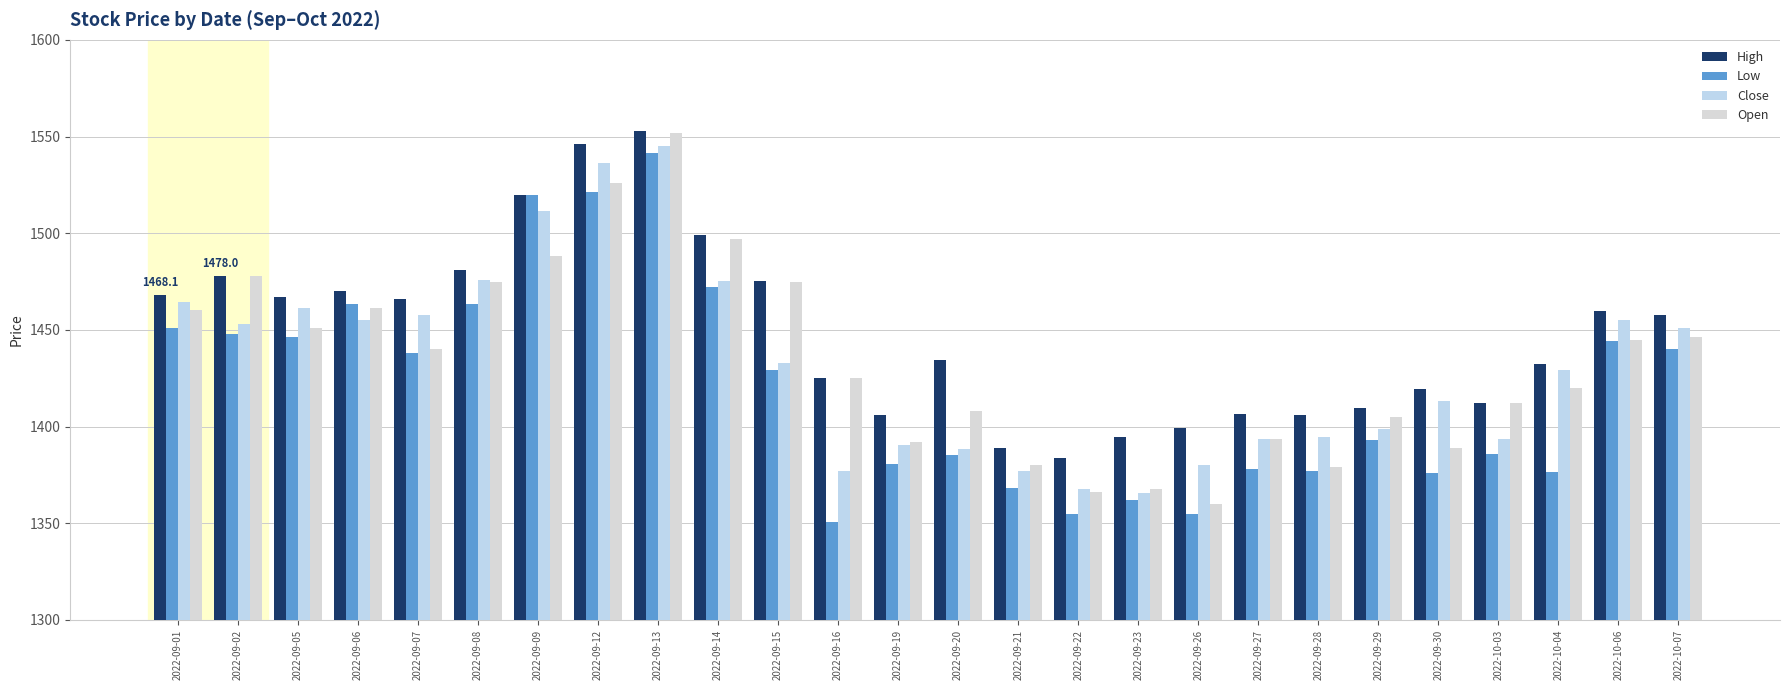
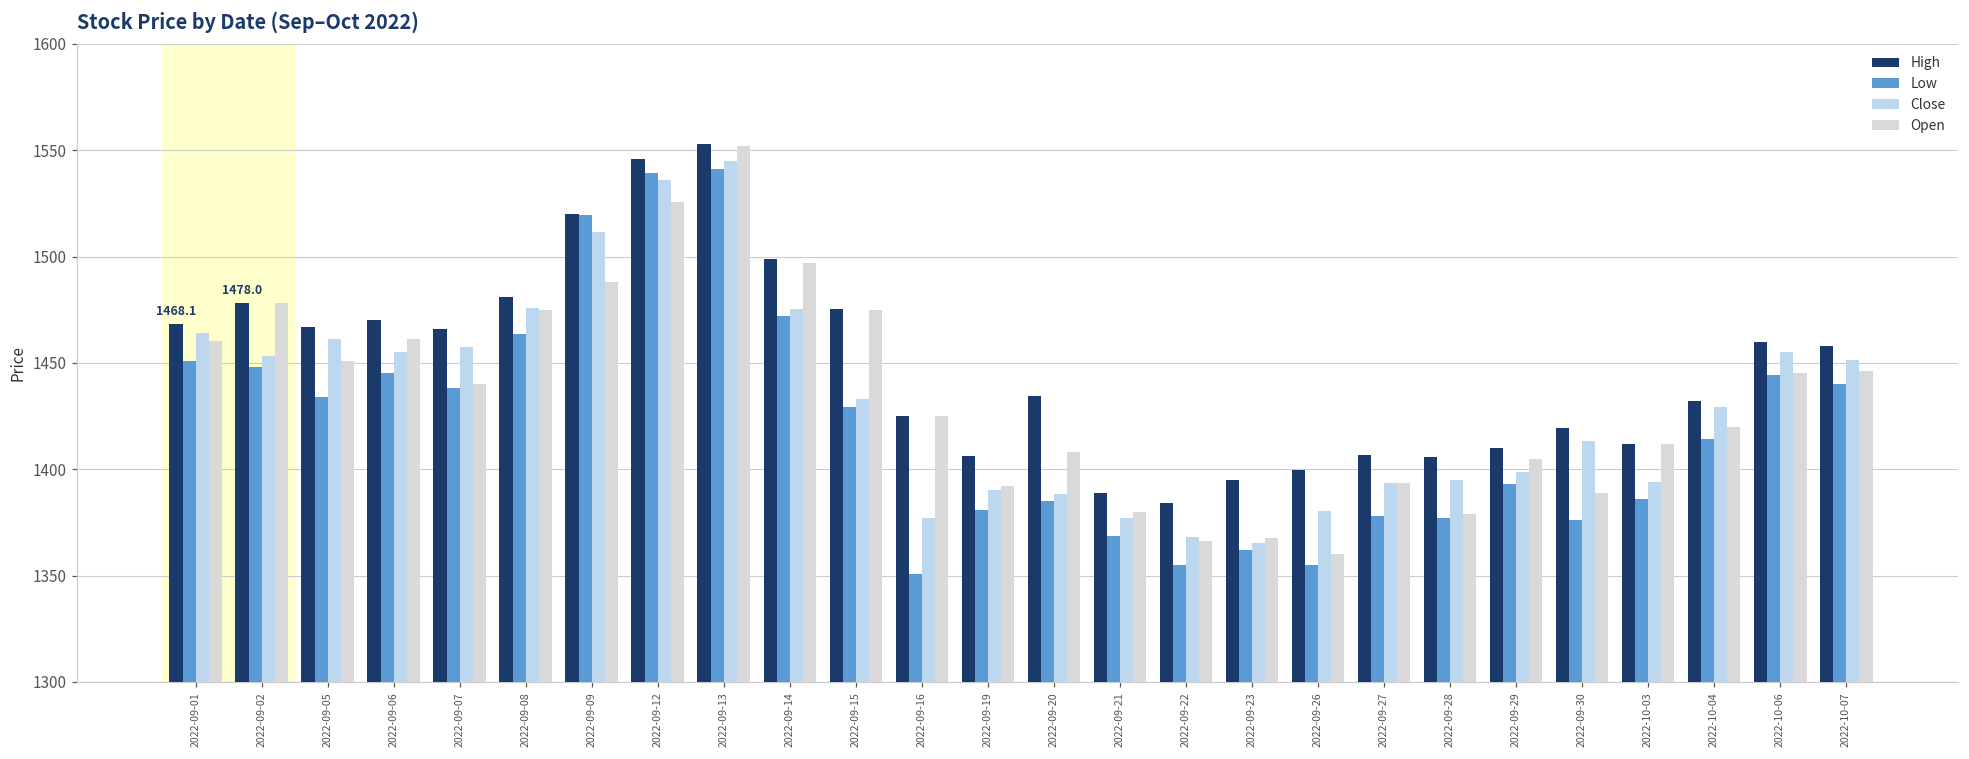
Low, 2022-09-05: 1446 -> 1434
Low, 2022-09-06: 1463 -> 1445
Low, 2022-09-12: 1521 -> 1539
Low, 2022-10-04: 1376 -> 1414
